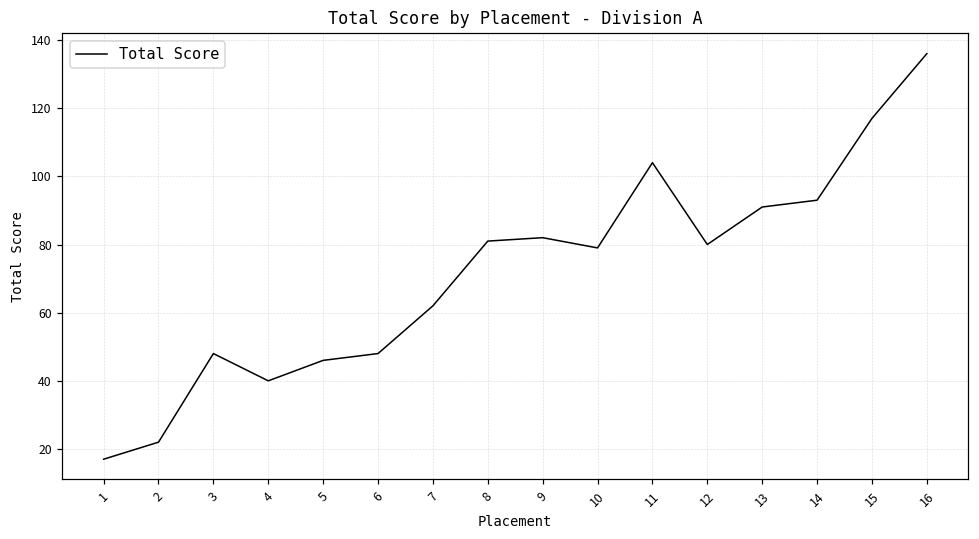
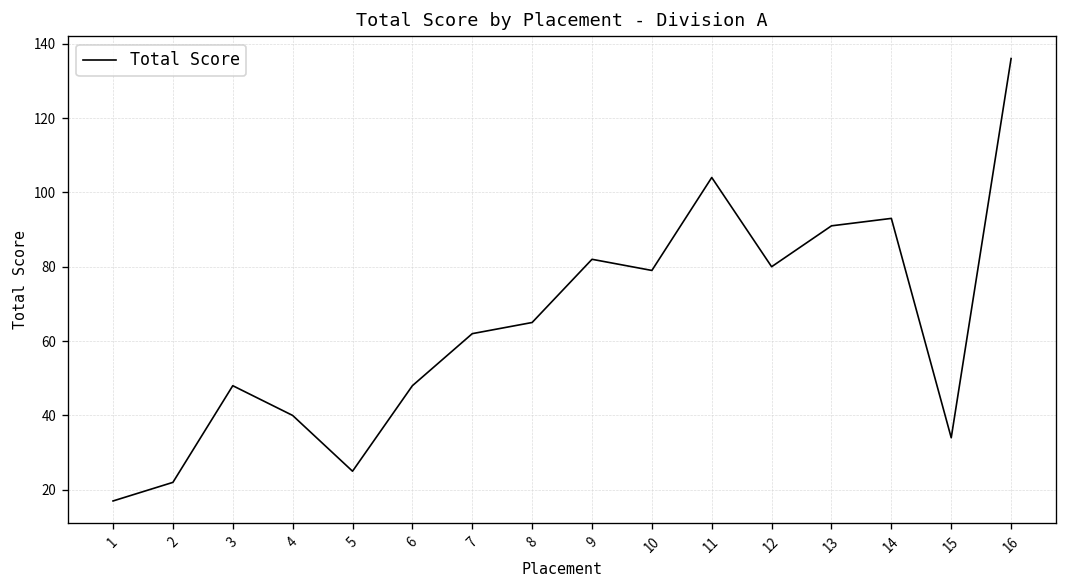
5: 46 -> 25
8: 81 -> 65
15: 117 -> 34
